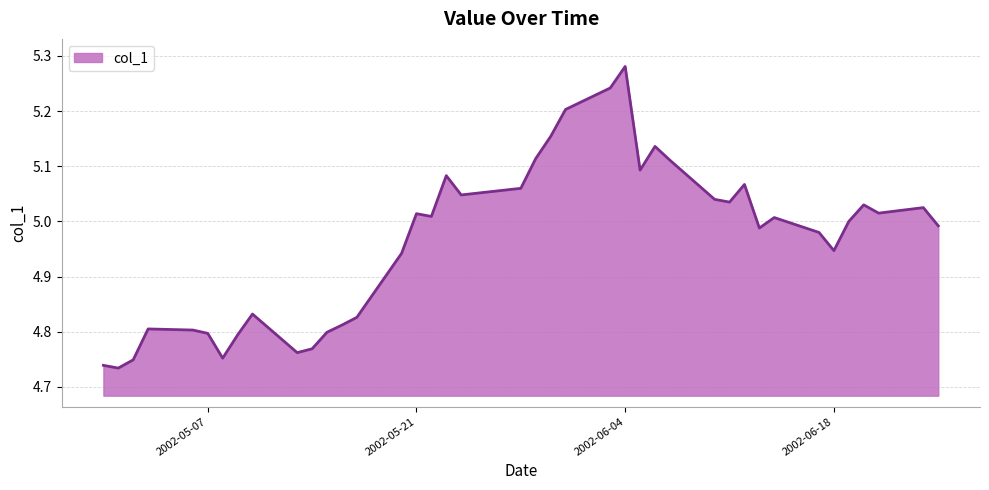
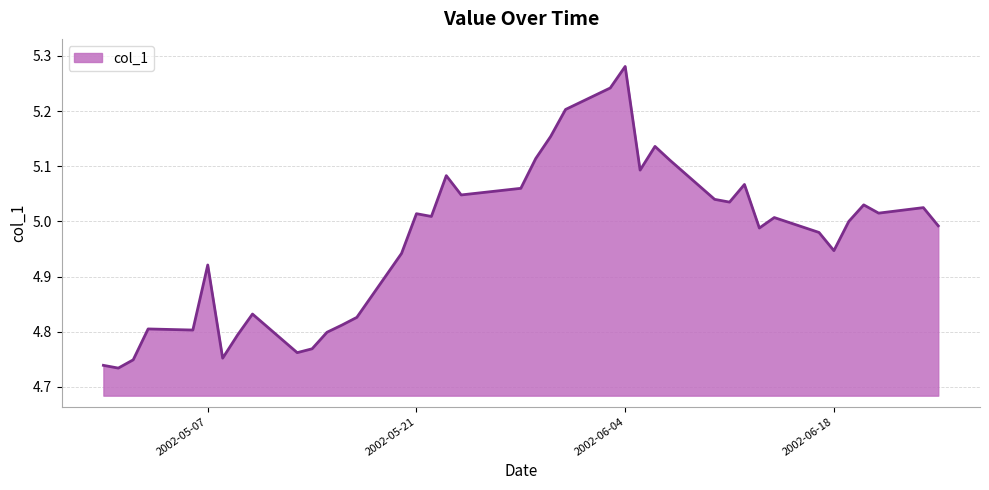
2002-05-07: 4.80 -> 4.92
